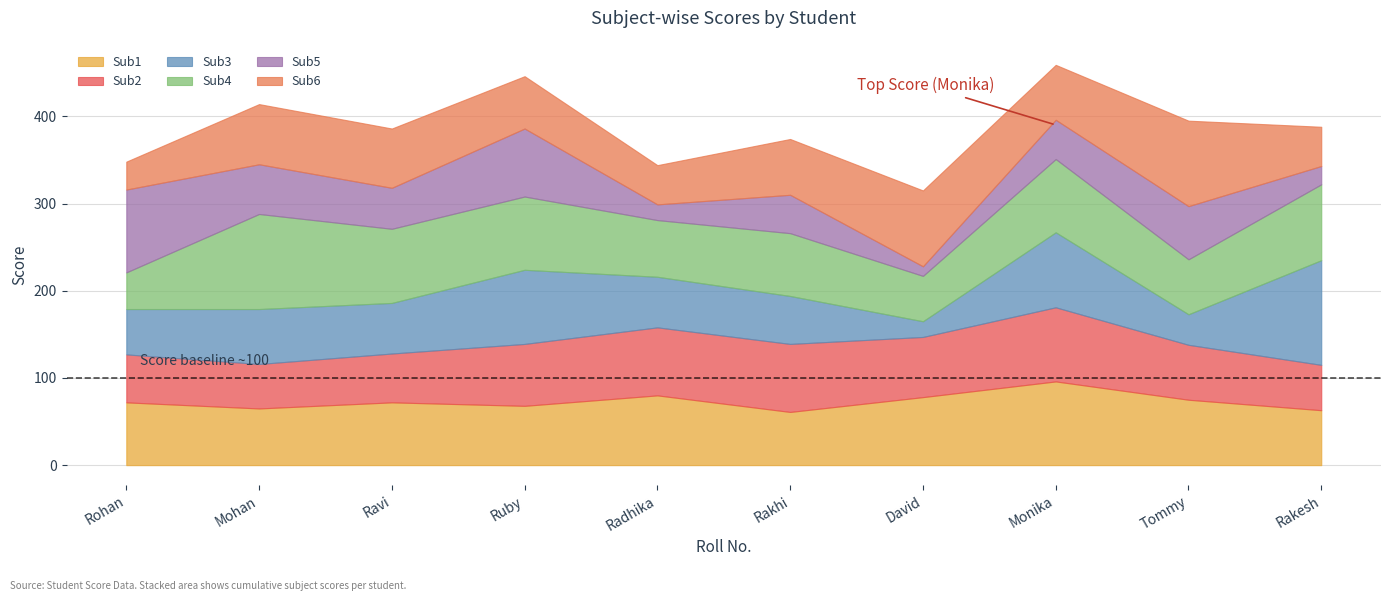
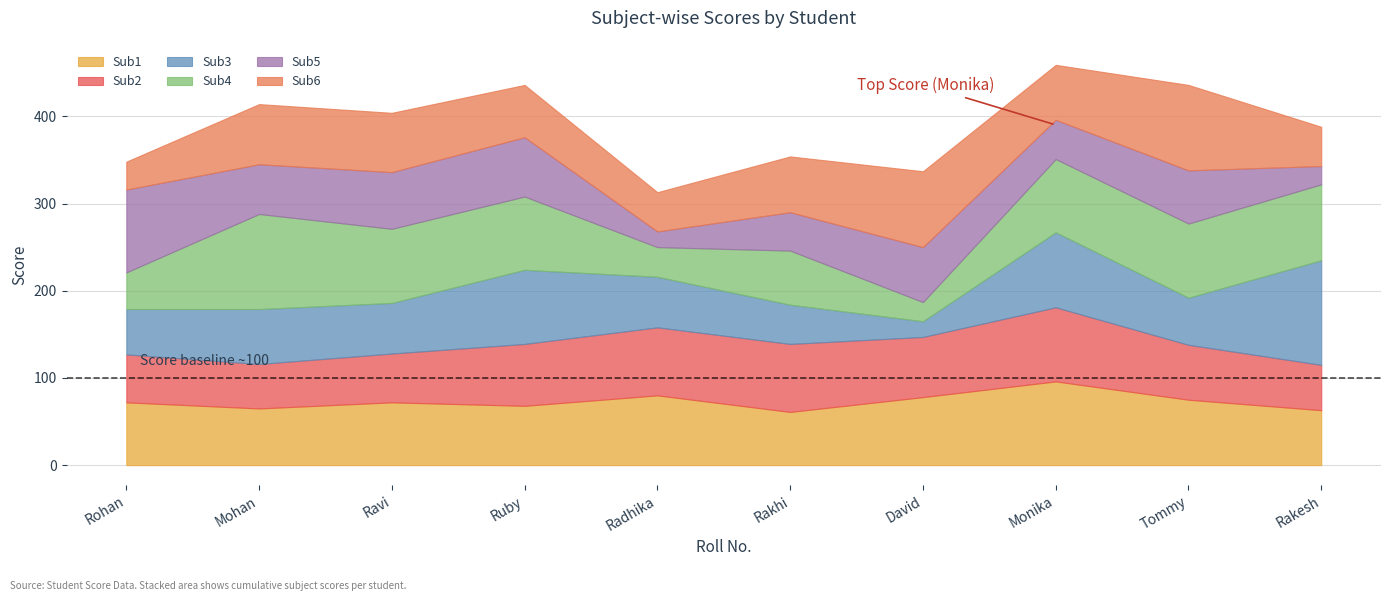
Sub5, Ravi: 50 -> 70
Sub5, Ruby: 80 -> 70
Sub4, Radhika: 70 -> 30
Sub3, Rakhi: 60 -> 50
Sub4, Rakhi: 70 -> 60
Sub4, David: 50 -> 20
Sub5, David: 10 -> 60
Sub3, Tommy: 40 -> 50
Sub4, Tommy: 60 -> 90
